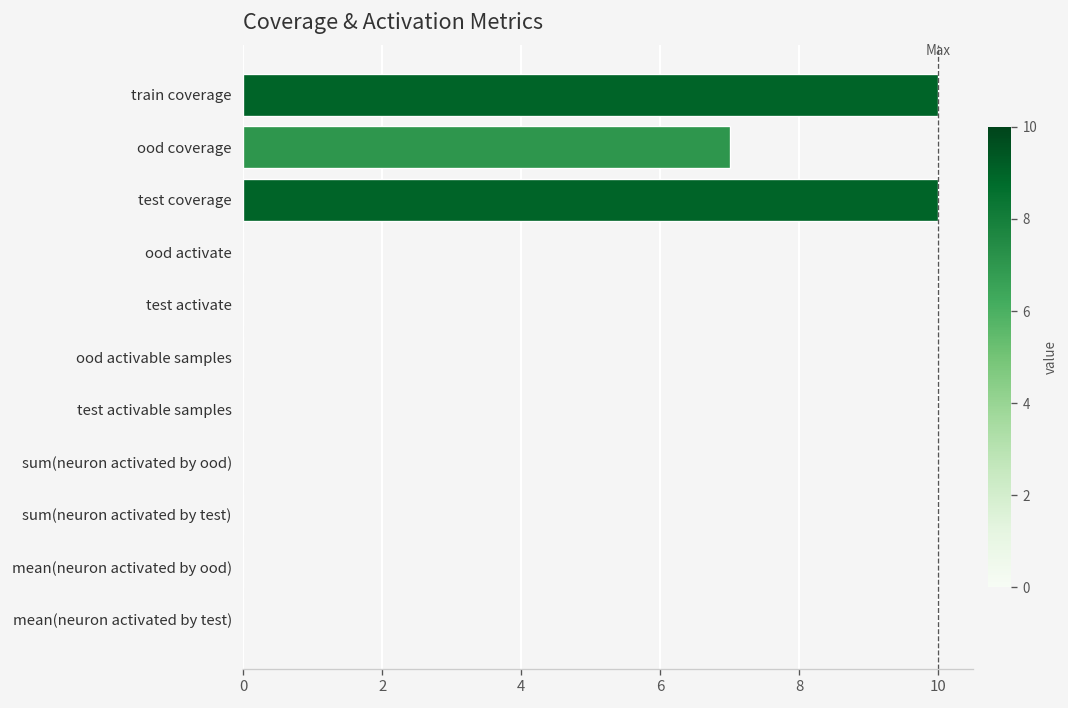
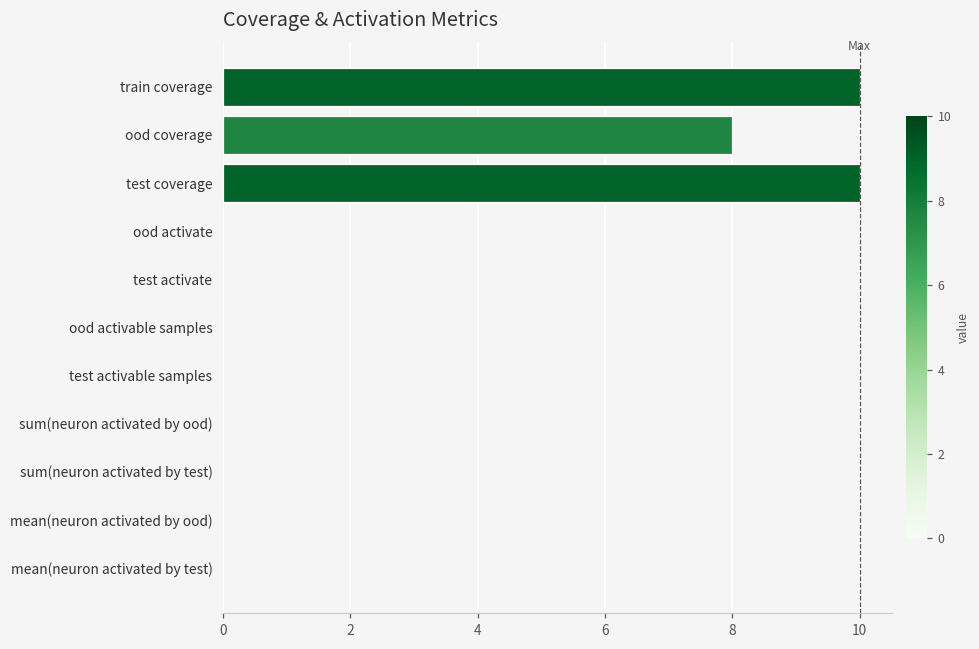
ood coverage: 7 -> 8
